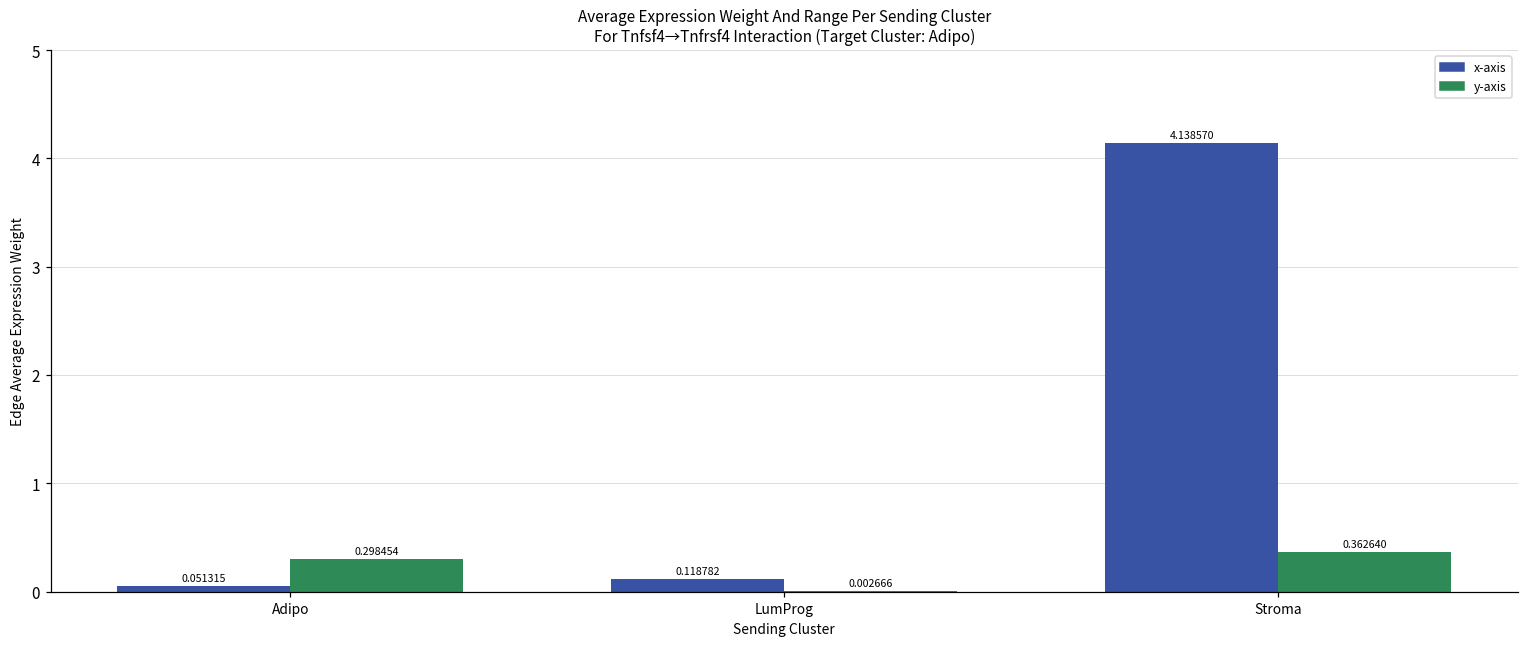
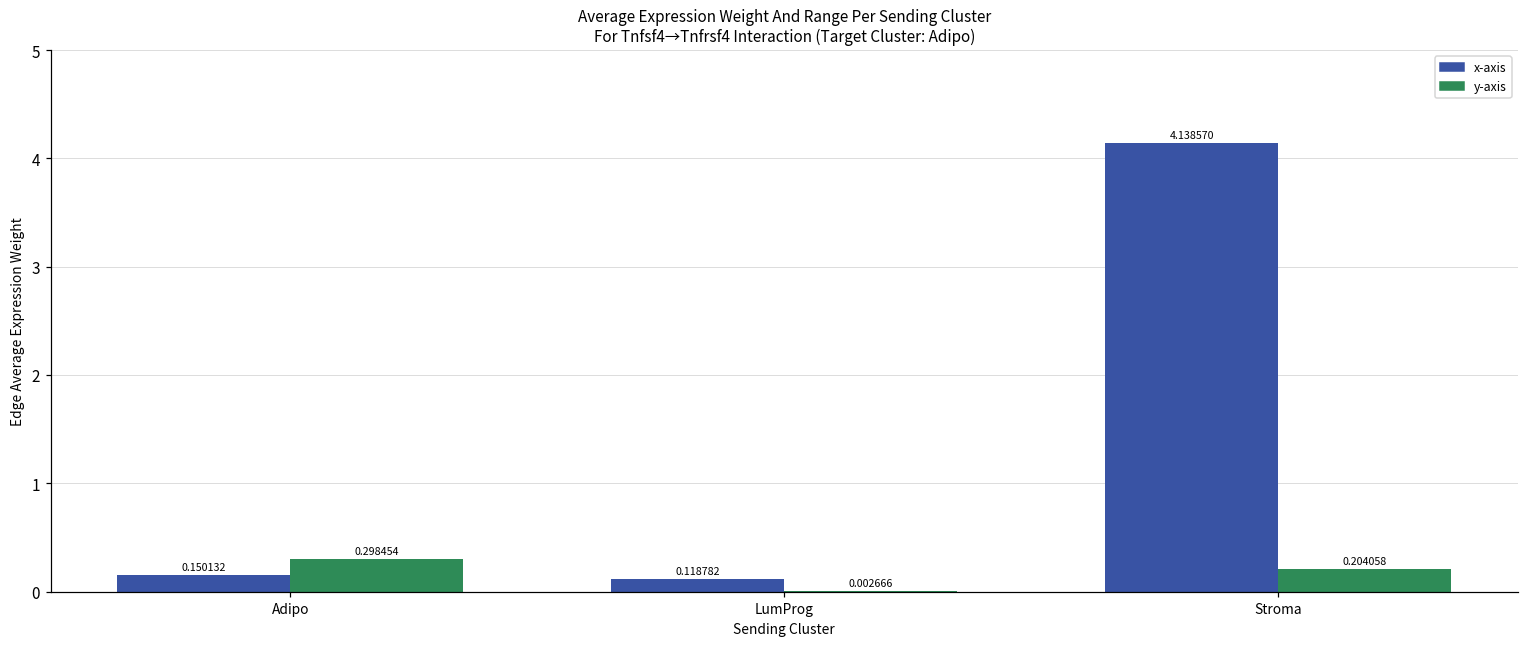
x-axis, Adipo: 0.051315 -> 0.150132
y-axis, Stroma: 0.362640 -> 0.204058
